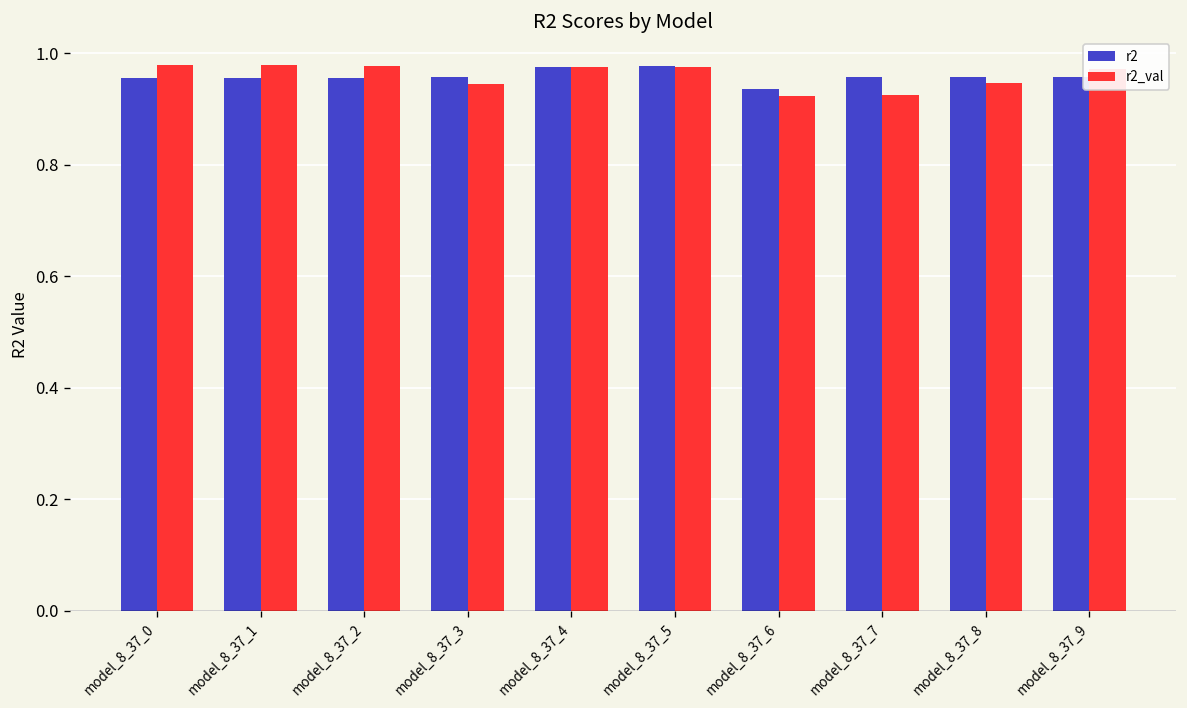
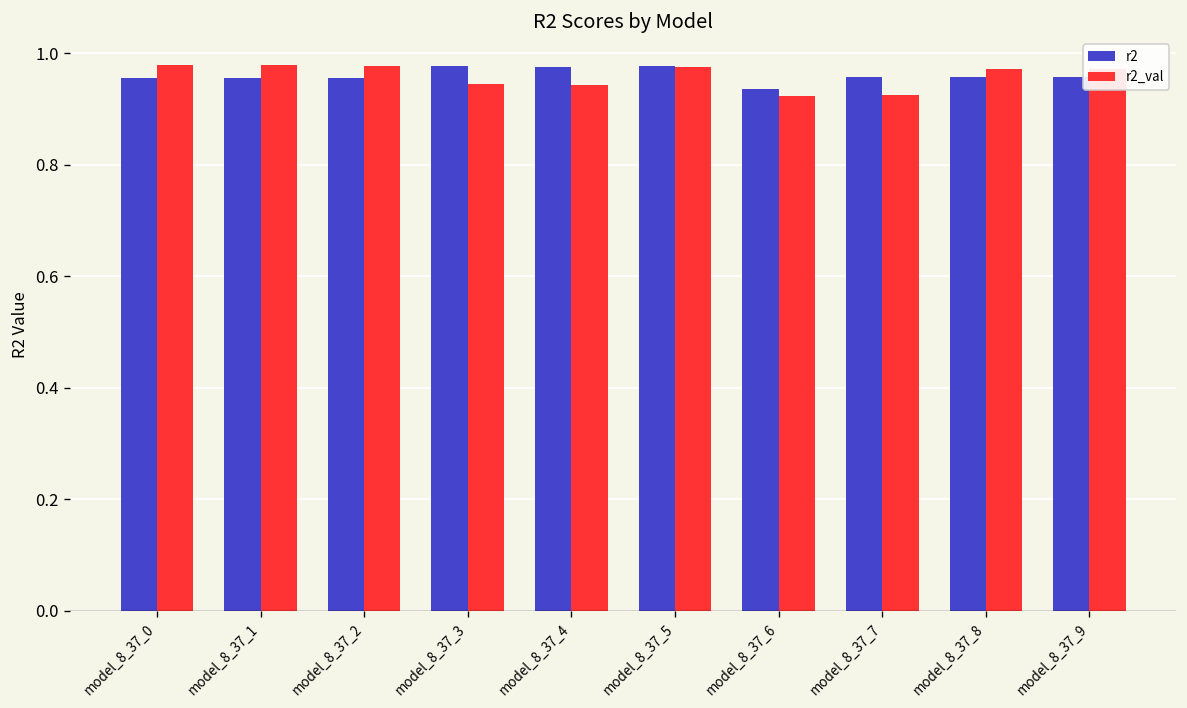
r2, model_8_37_3: 0.96 -> 0.98
r2_val, model_8_37_4: 0.98 -> 0.94
r2_val, model_8_37_8: 0.95 -> 0.97
